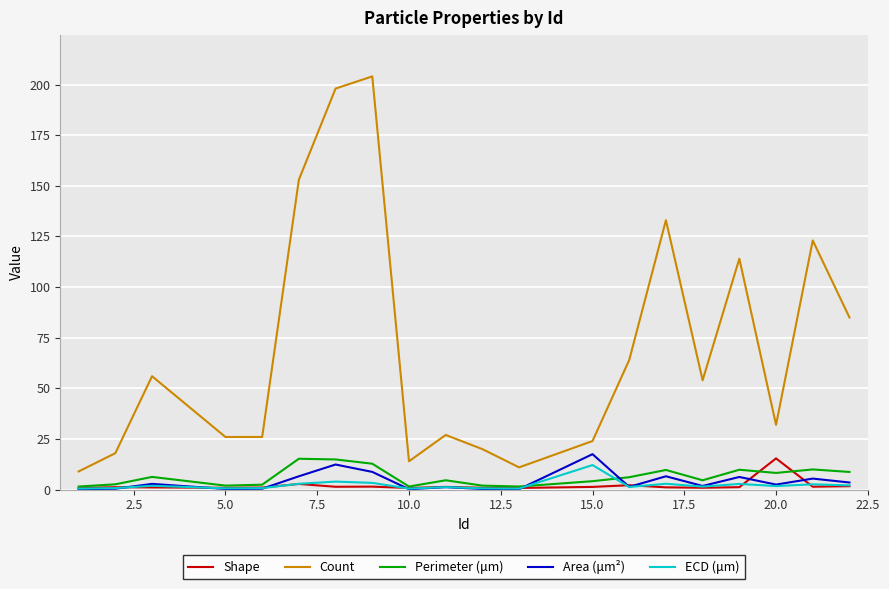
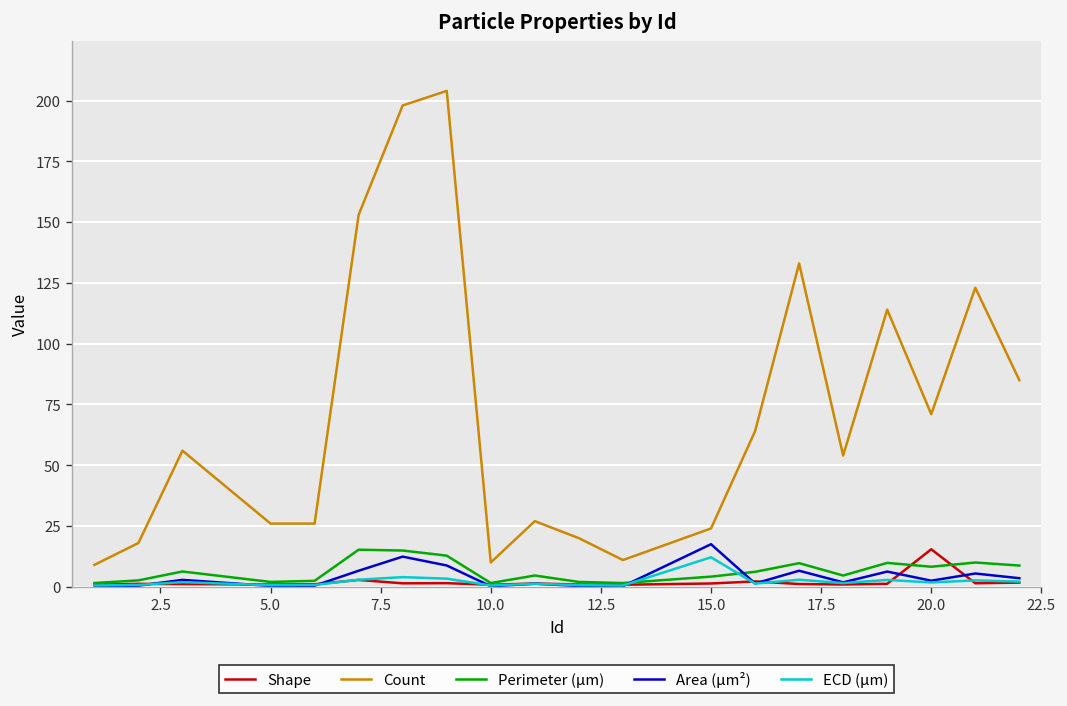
Count, 10.0: 14 -> 10
Count, 20.0: 32 -> 71
